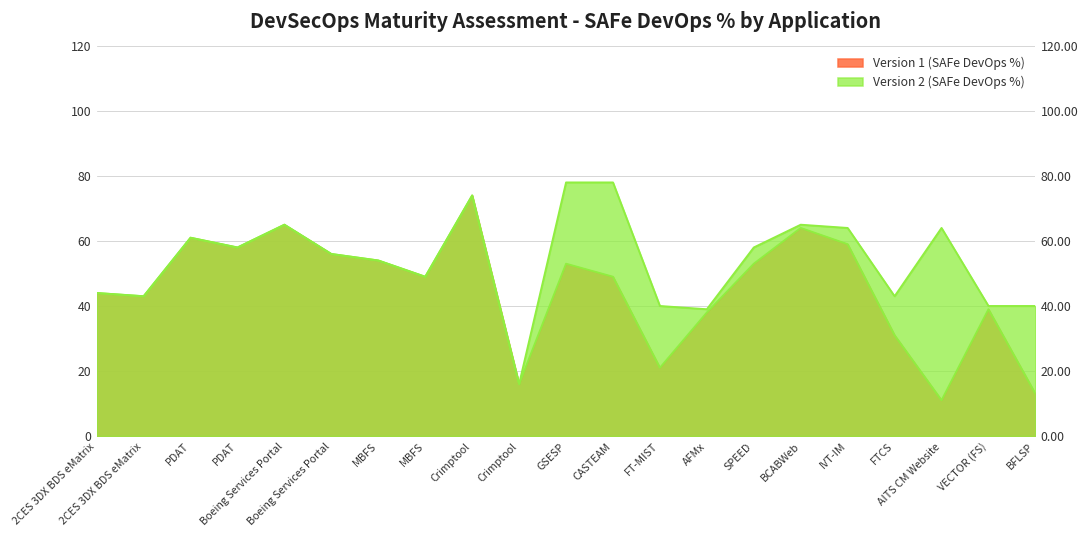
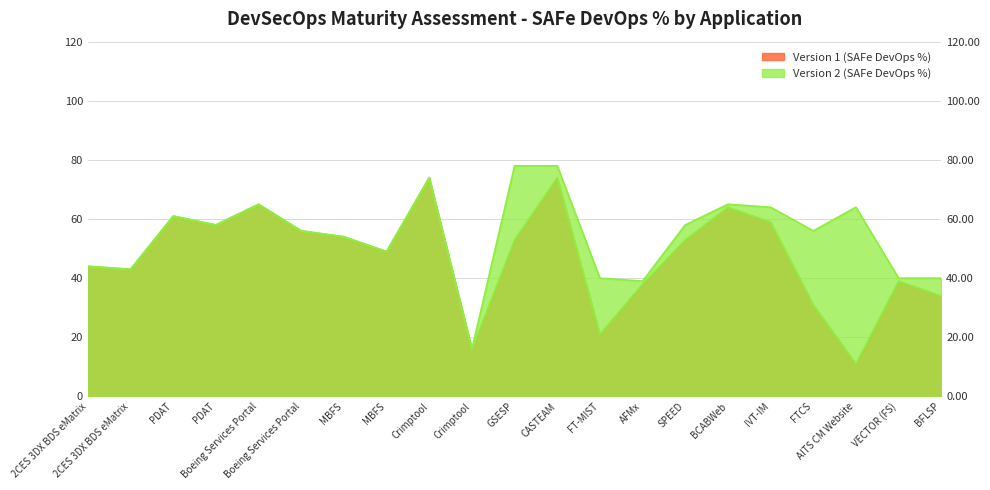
Version 1 (SAFe DevOps %), CASTEAM: 49 -> 74
Version 2 (SAFe DevOps %), FTCS: 43 -> 56
Version 1 (SAFe DevOps %), BFLSP: 13 -> 34
